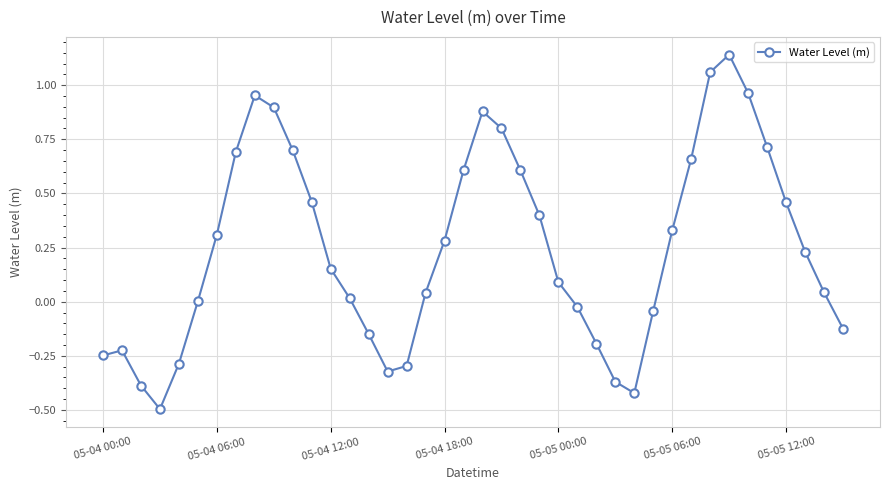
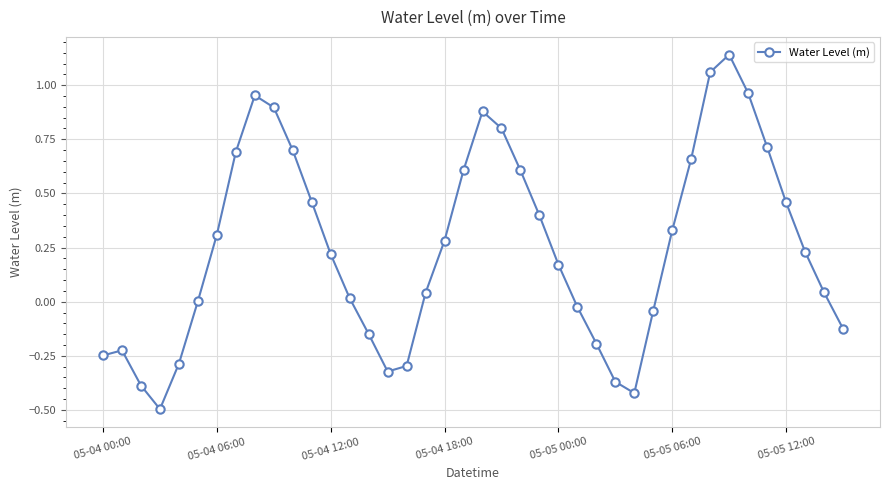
05-04 12:00: 0.15 -> 0.22
05-05 00:00: 0.09 -> 0.17
